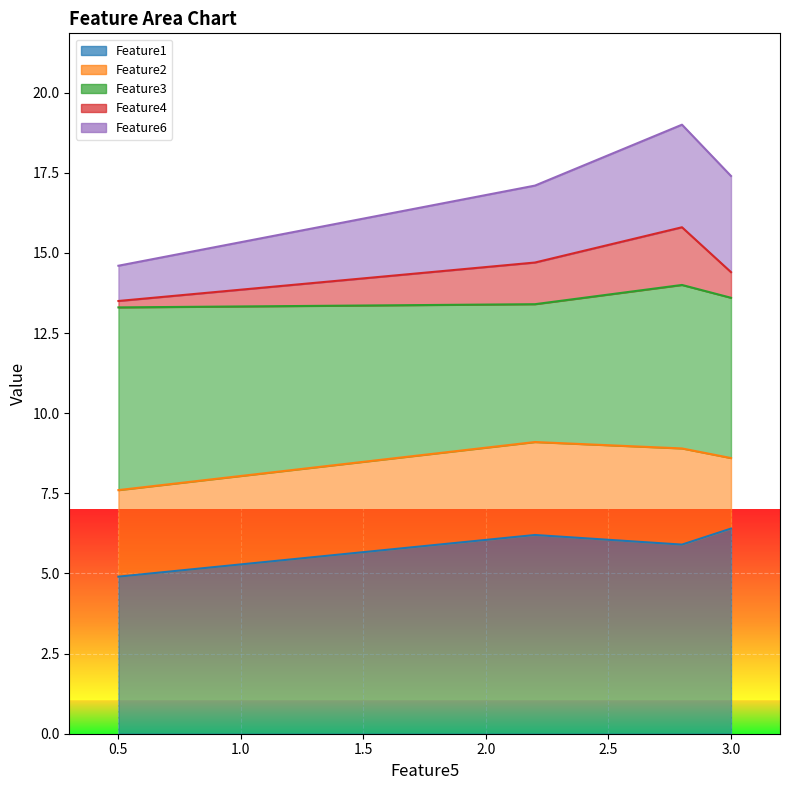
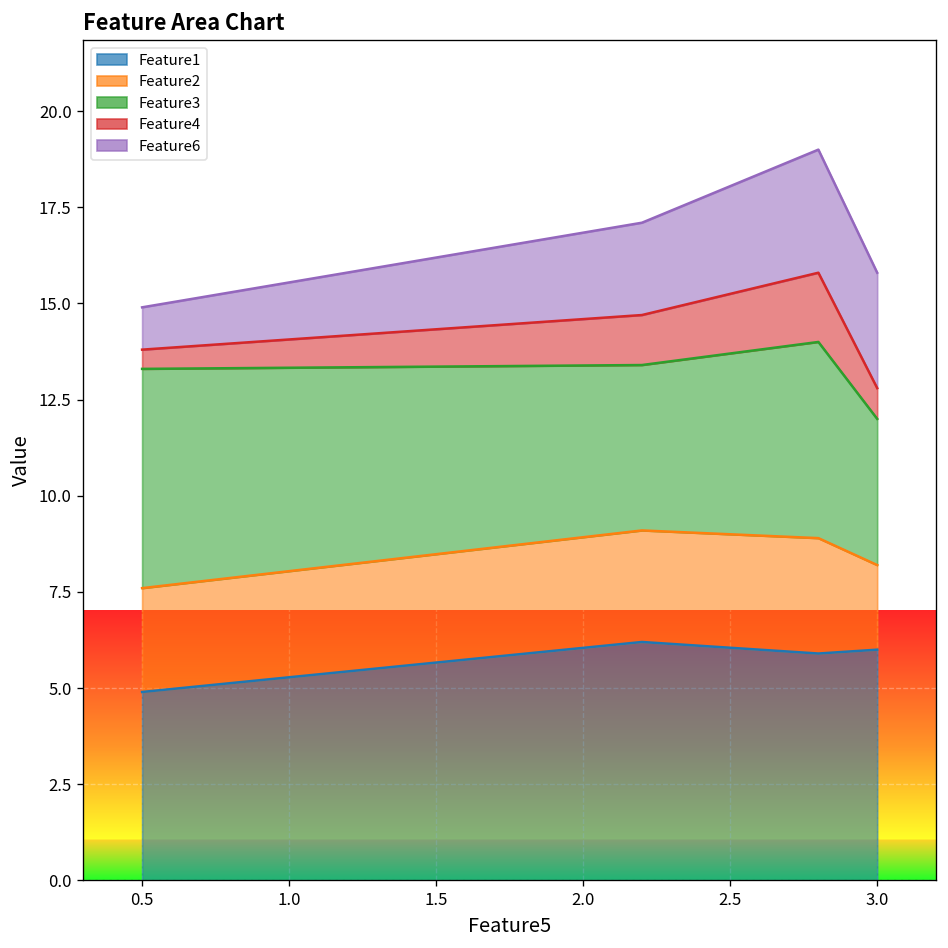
Feature4, 0.5: 0.2 -> 0.5
Feature1, 3.0: 6.4 -> 6.0
Feature3, 3.0: 5.0 -> 3.8
